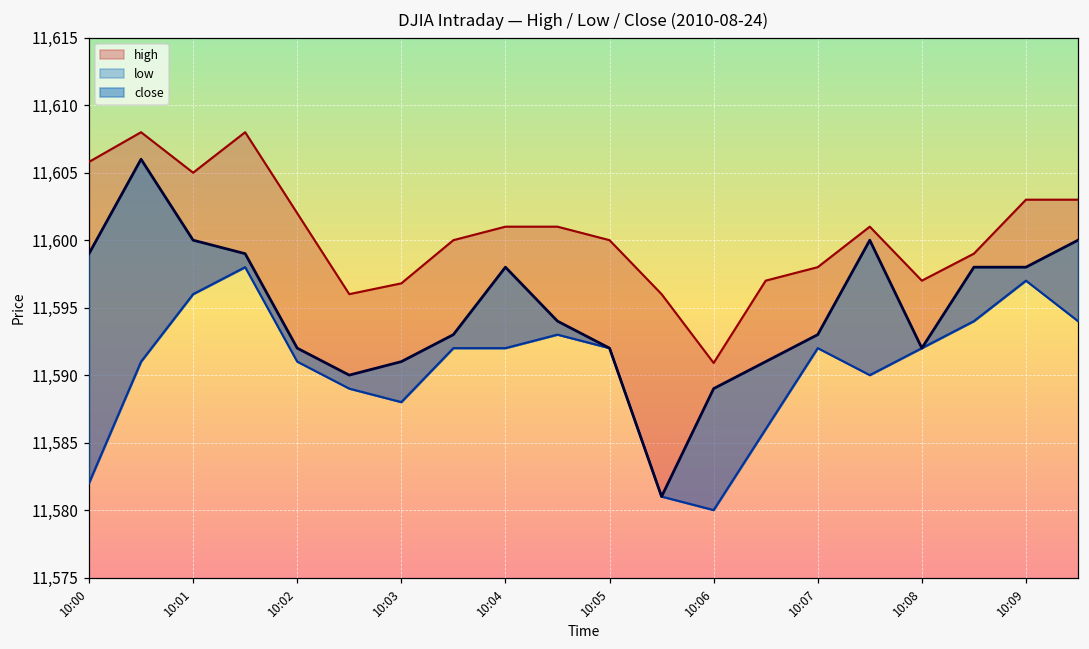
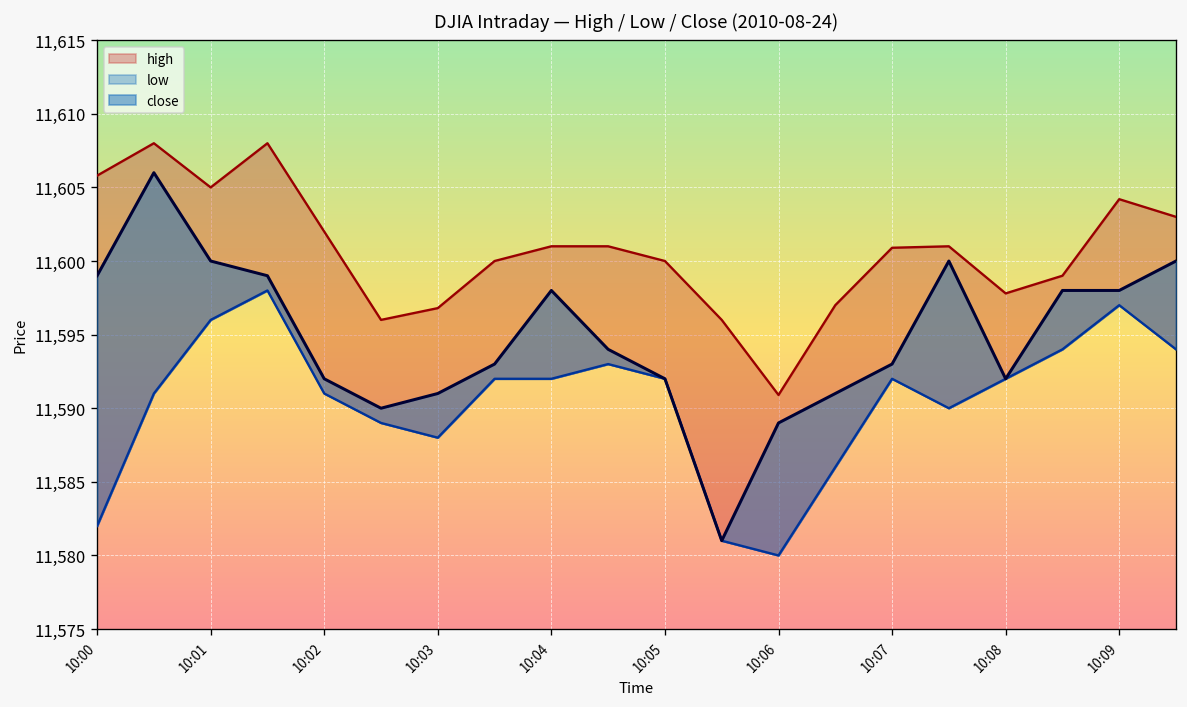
high, 10:07: 11,598.0 -> 11,600.9
high, 10:08: 11,597.0 -> 11,597.8
high, 10:09: 11,603.0 -> 11,604.2
